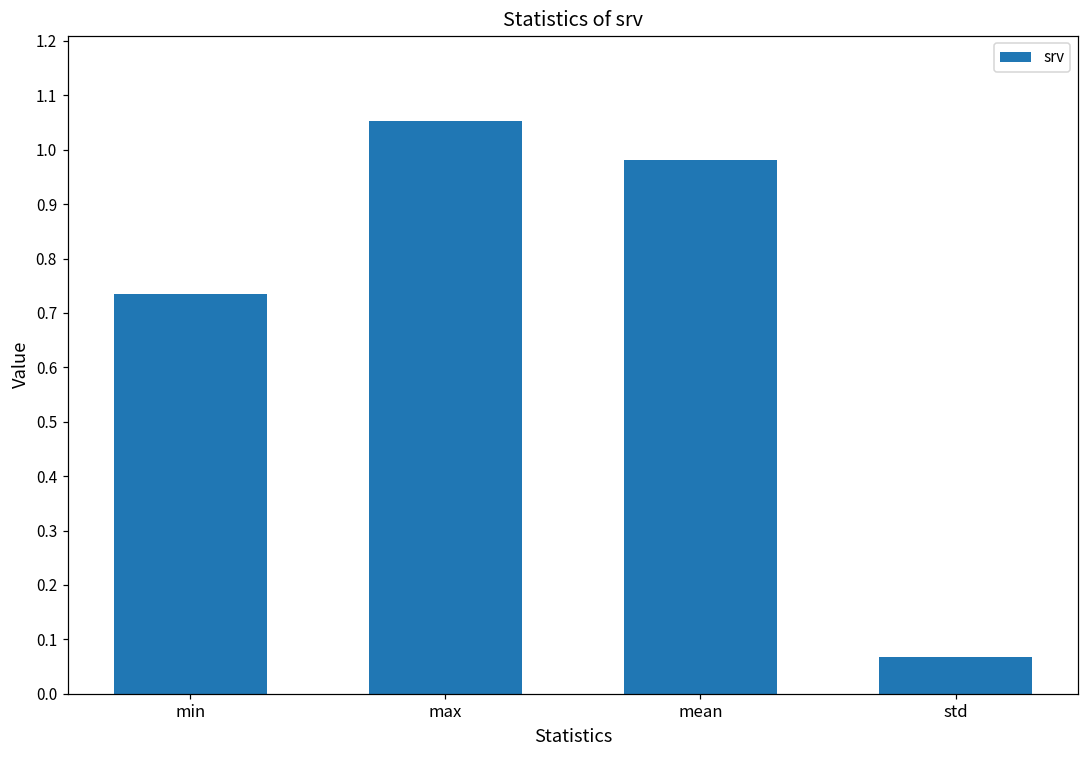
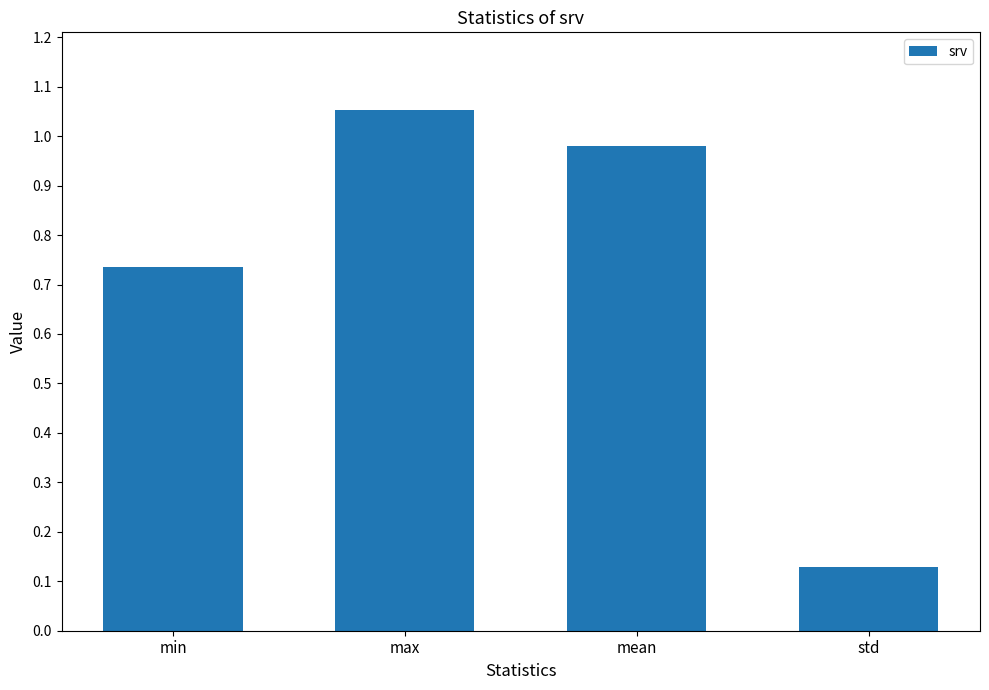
std: 0.07 -> 0.13
